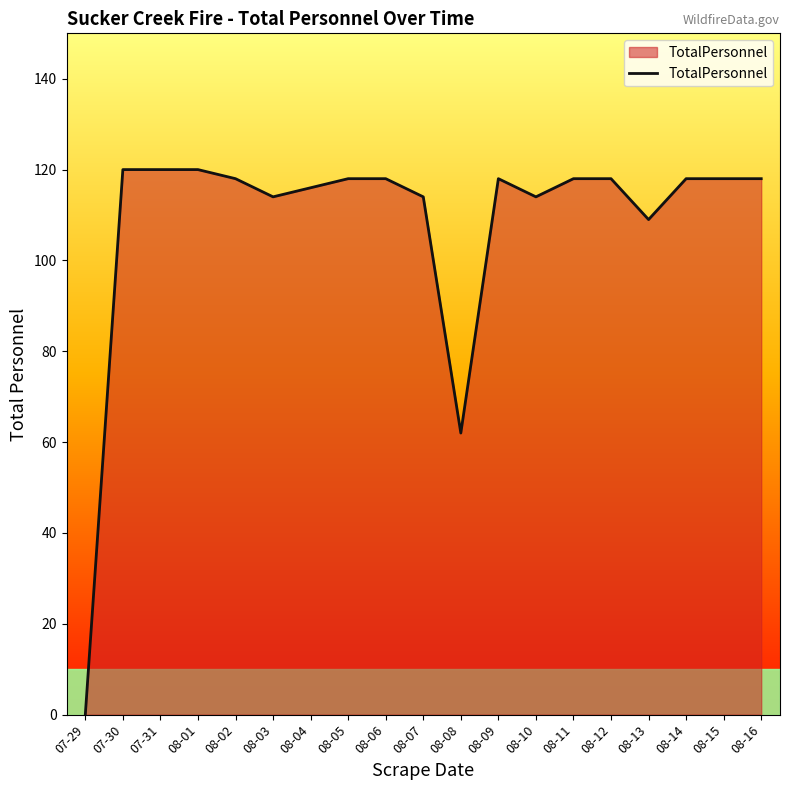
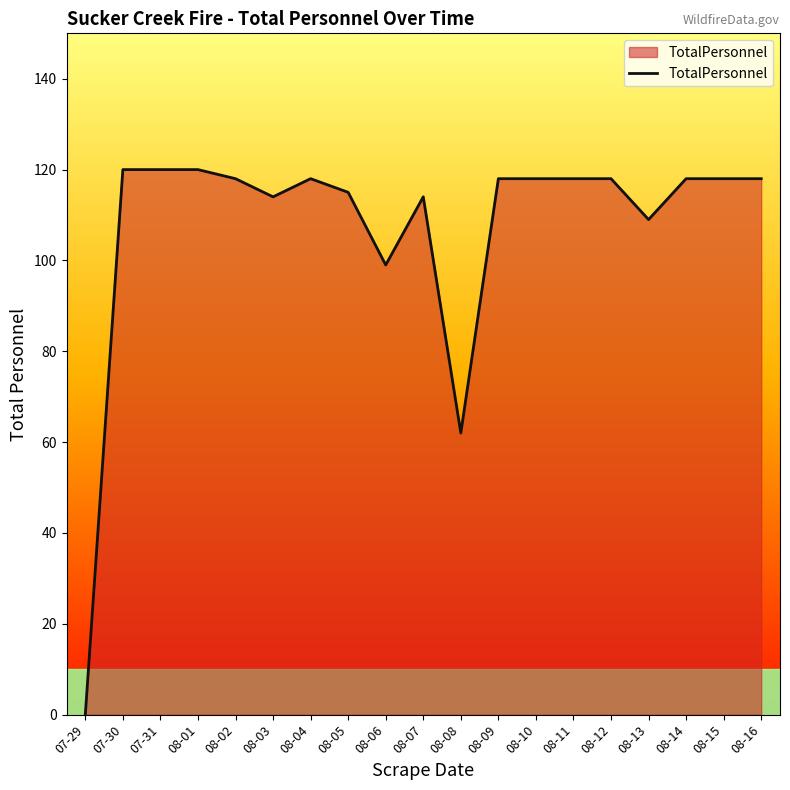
08-04: 116 -> 118
08-05: 118 -> 115
08-06: 118 -> 99
08-10: 114 -> 118
